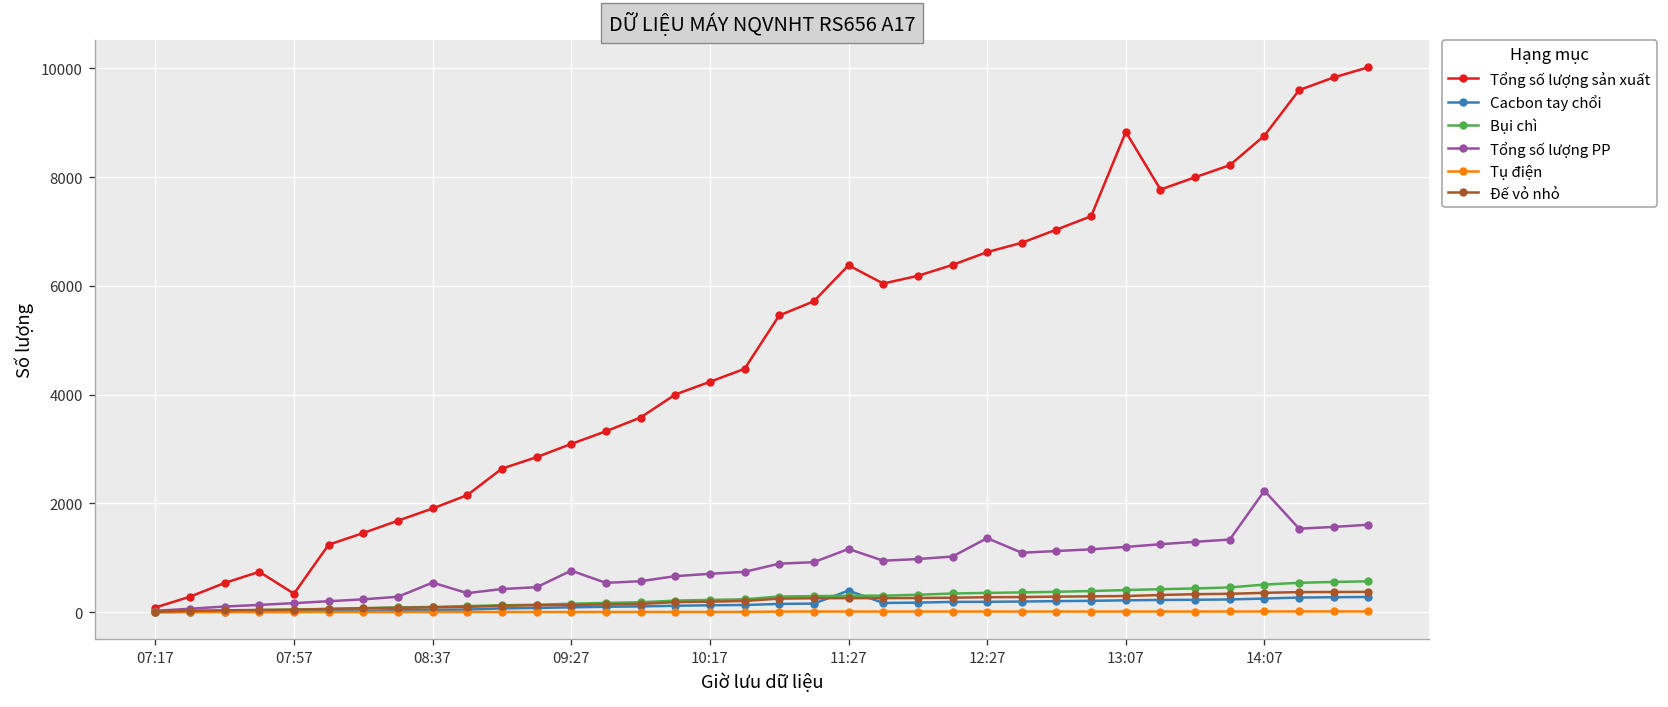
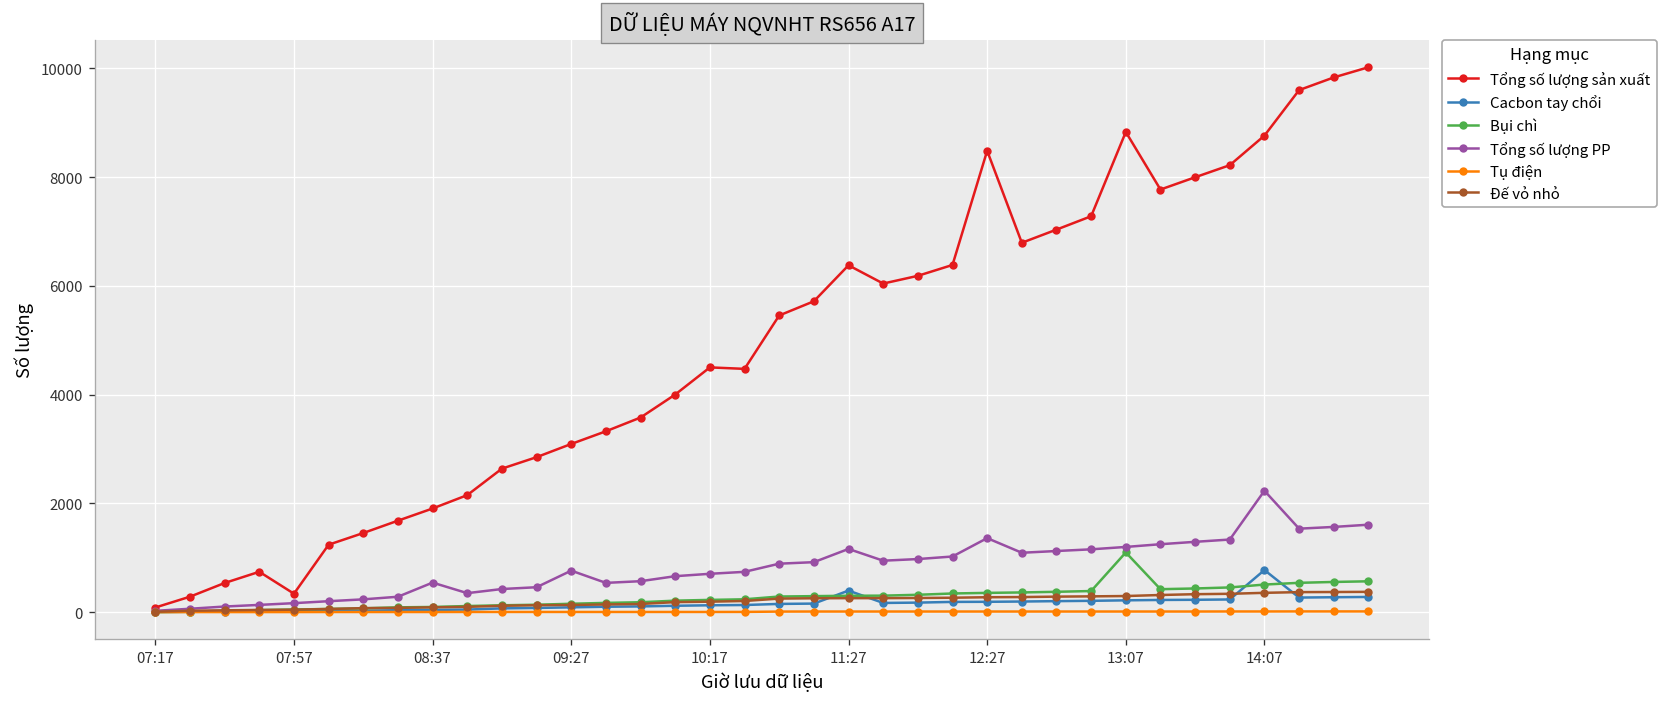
Tổng số lượng sản xuất, 10:17: 4200 -> 4500
Tổng số lượng sản xuất, 12:27: 6600 -> 8500
Bụi chì, 13:07: 400 -> 1100
Cacbon tay chổi, 14:07: 300 -> 800
